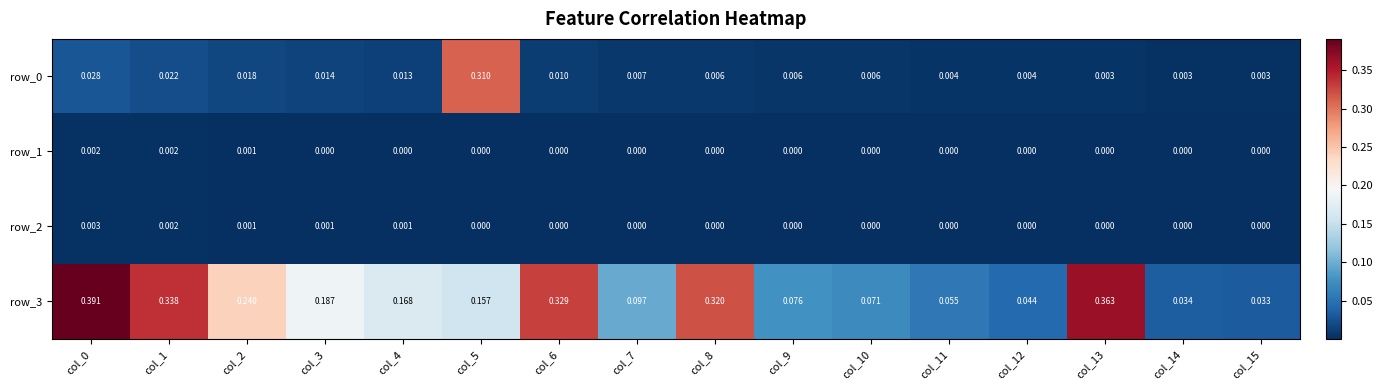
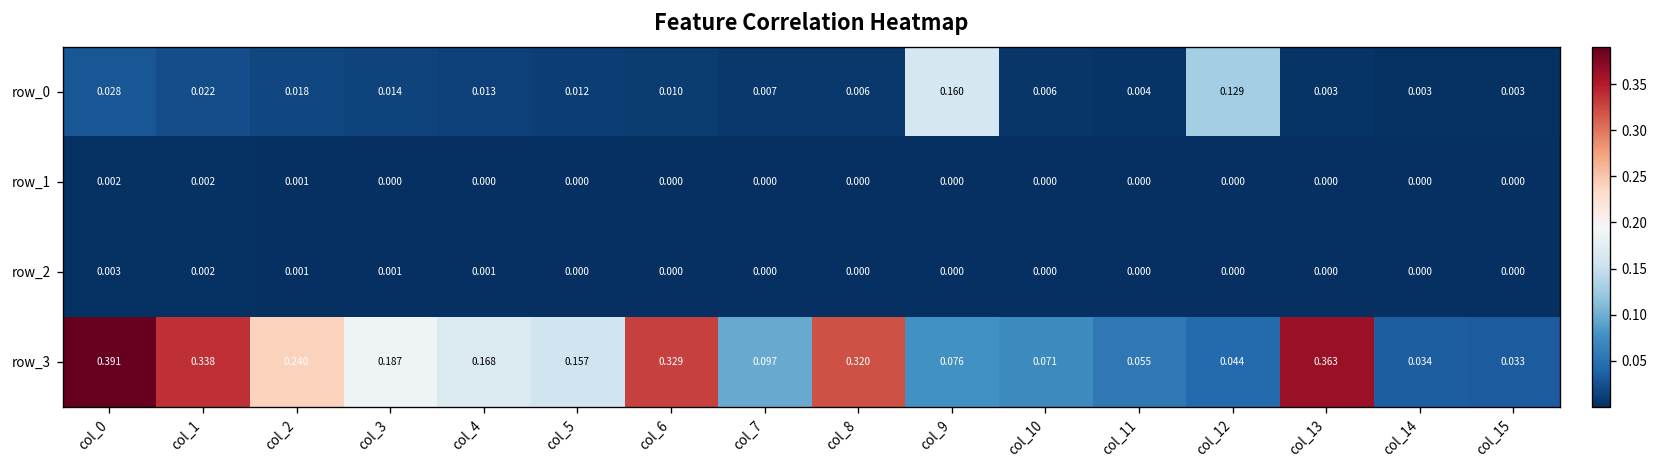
row_0, col_5: 0.310 -> 0.012
row_0, col_9: 0.006 -> 0.160
row_0, col_12: 0.004 -> 0.129
